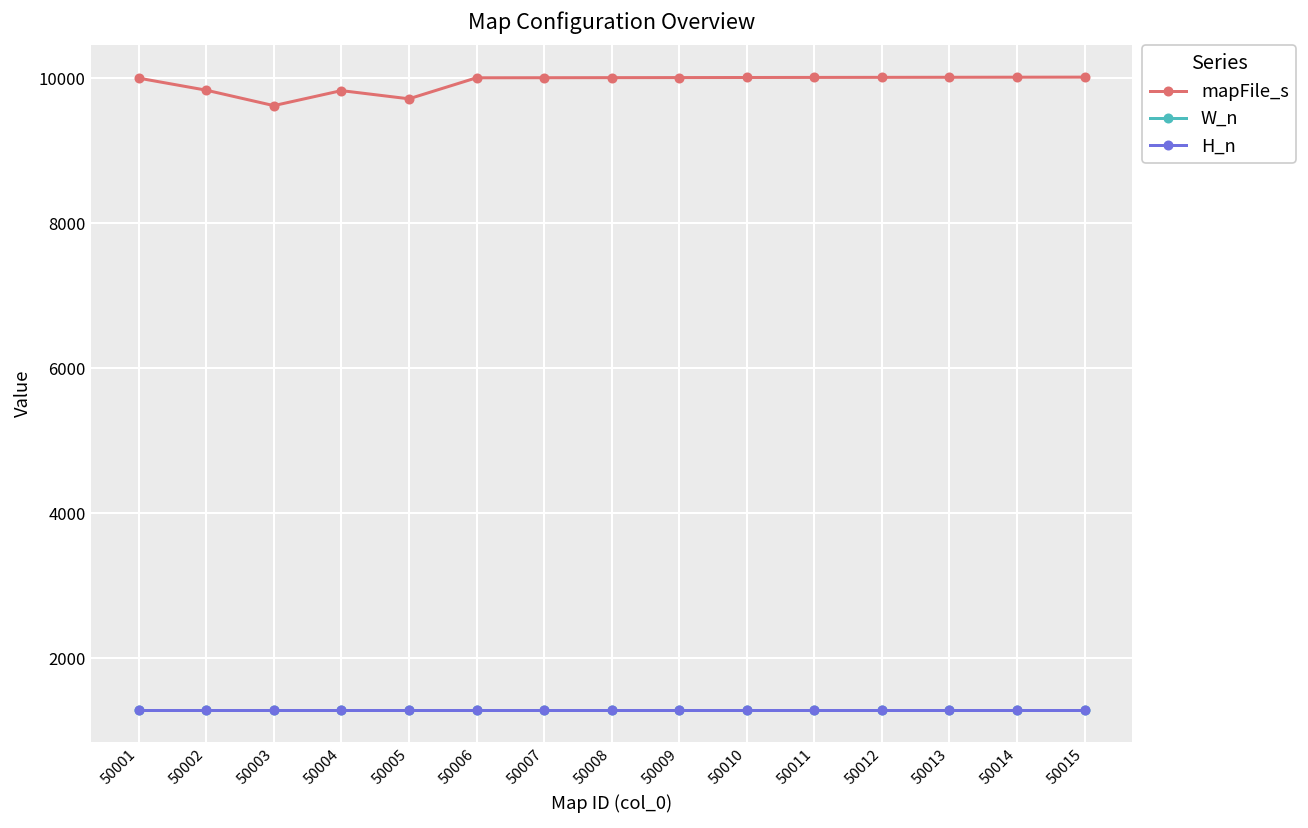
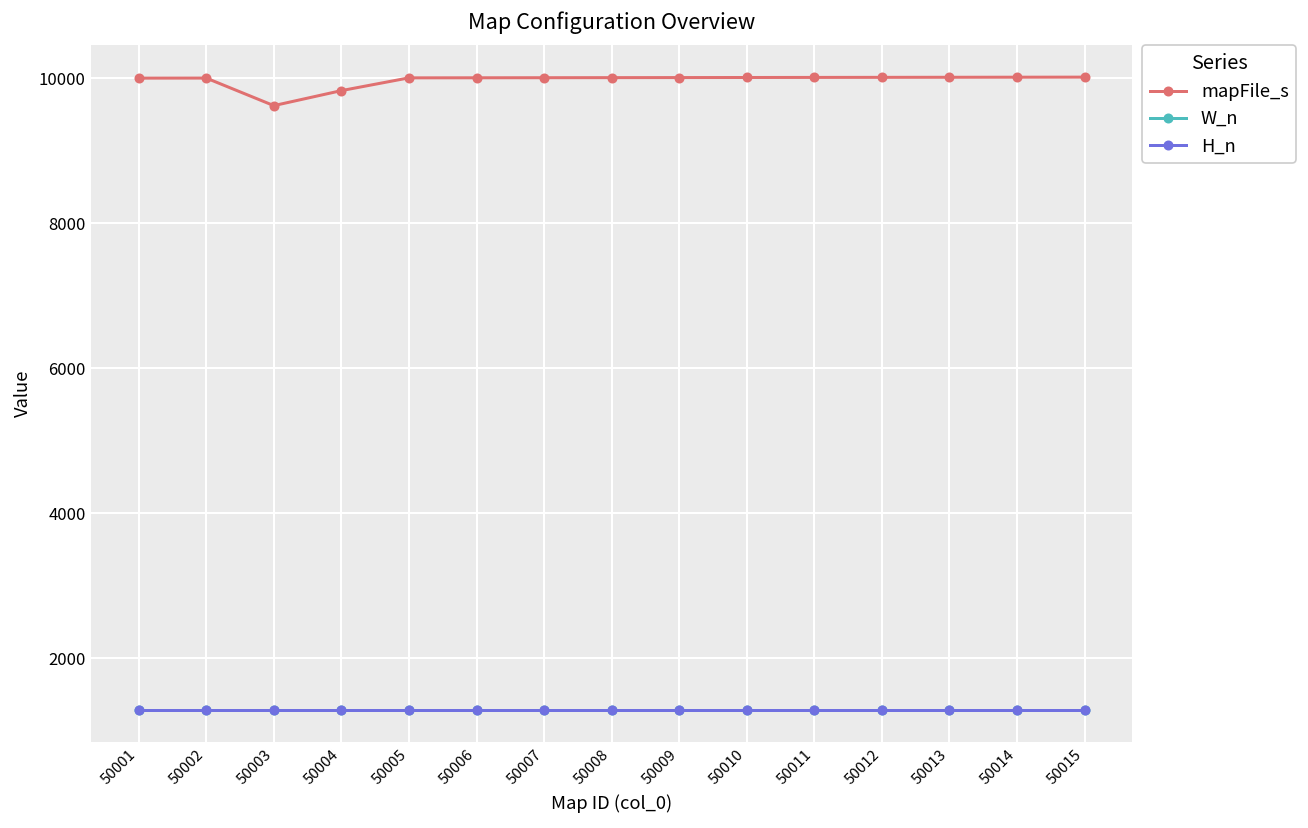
mapFile_s, 50002: 9800 -> 10000
mapFile_s, 50005: 9700 -> 10000
